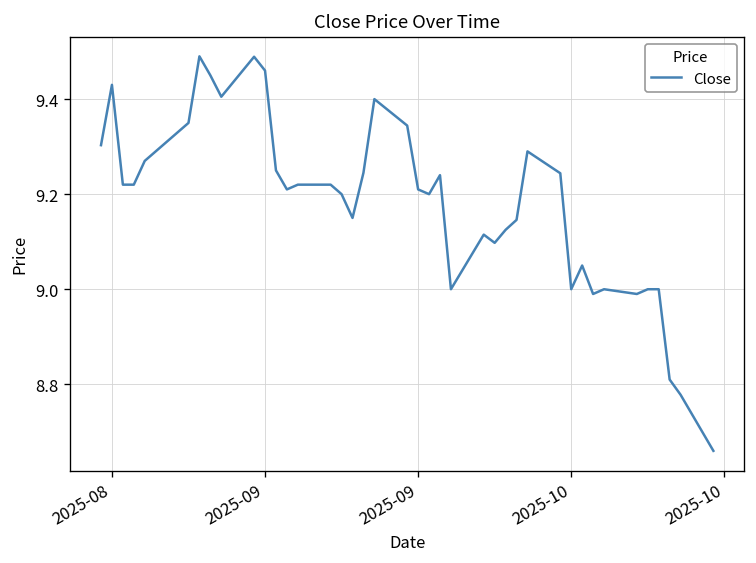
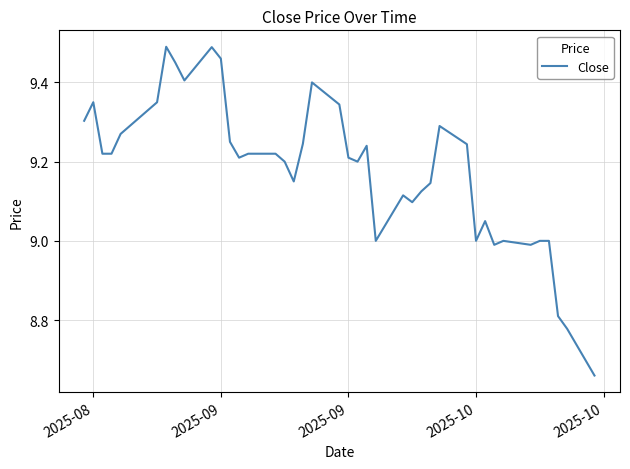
2025-08: 9.43 -> 9.35
